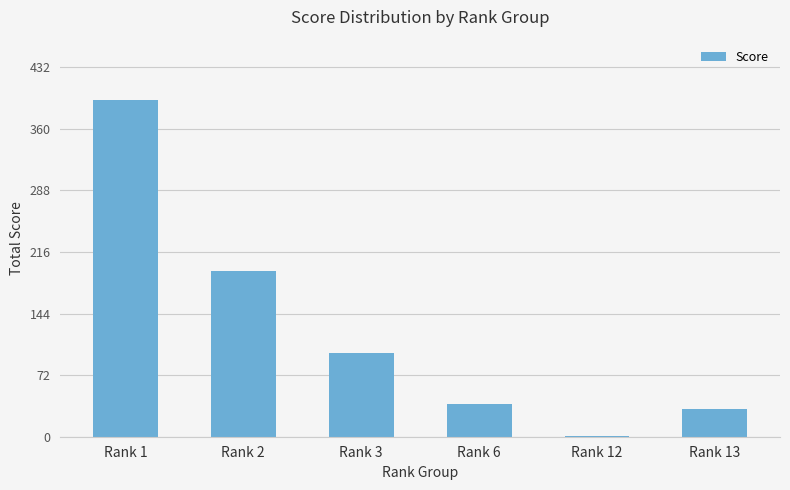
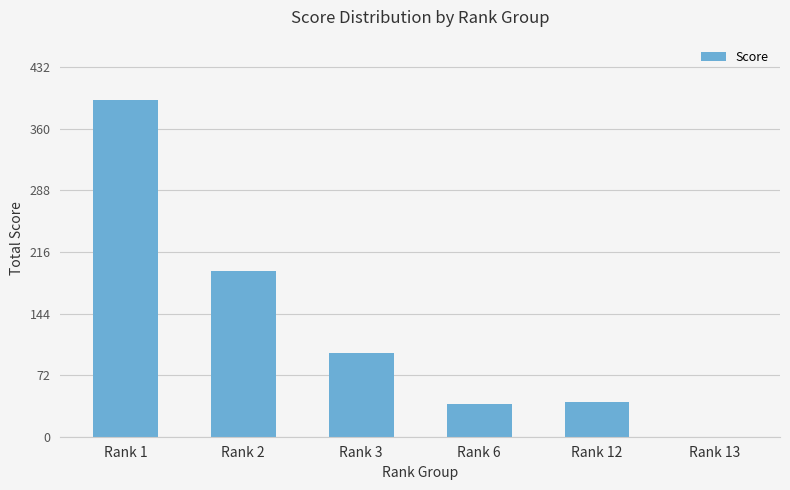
Rank 12: 0 -> 40
Rank 13: 30 -> 0
